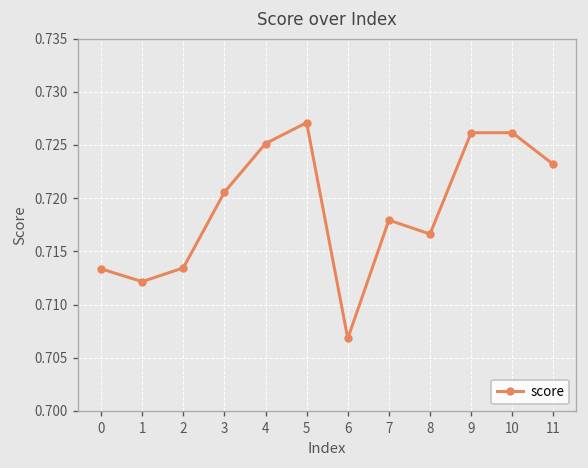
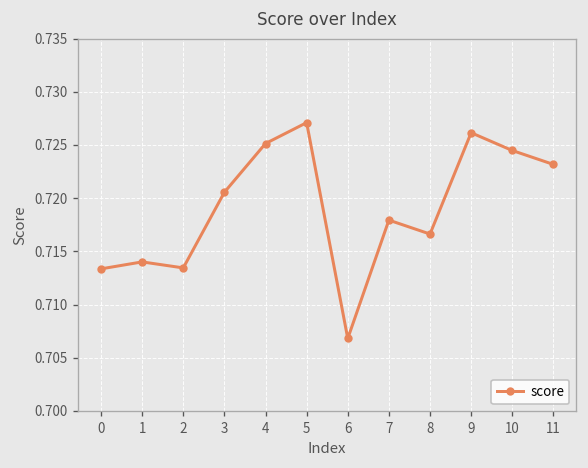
1: 0.712 -> 0.714
10: 0.726 -> 0.724
